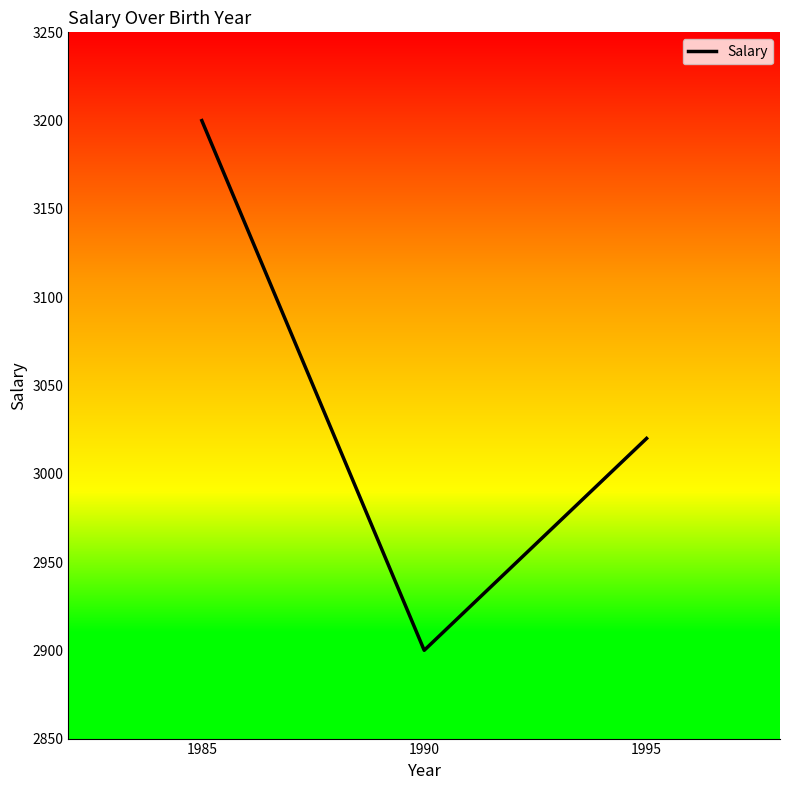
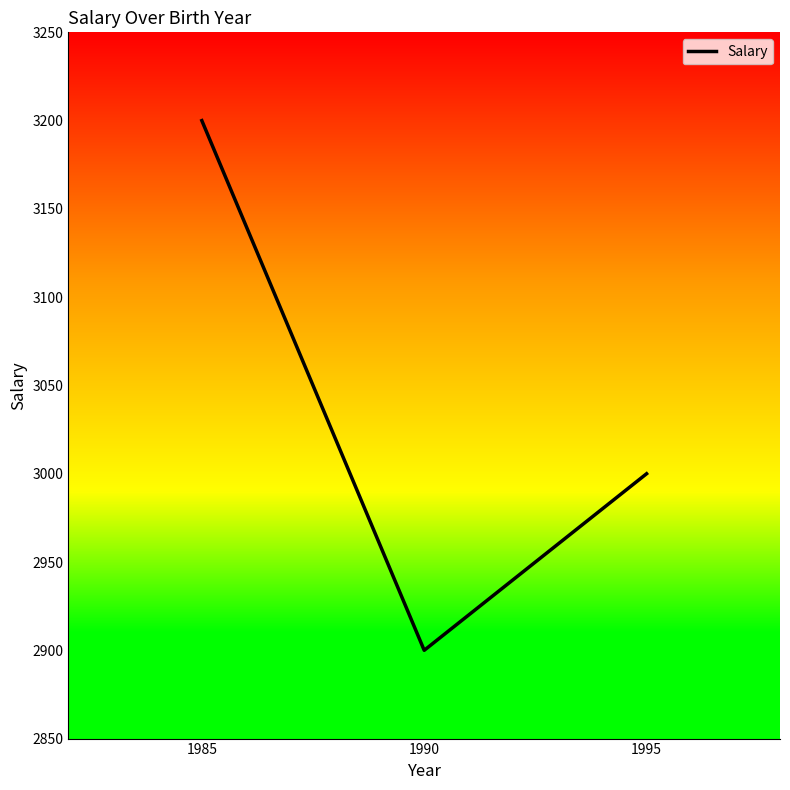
1995: 3020 -> 3000
